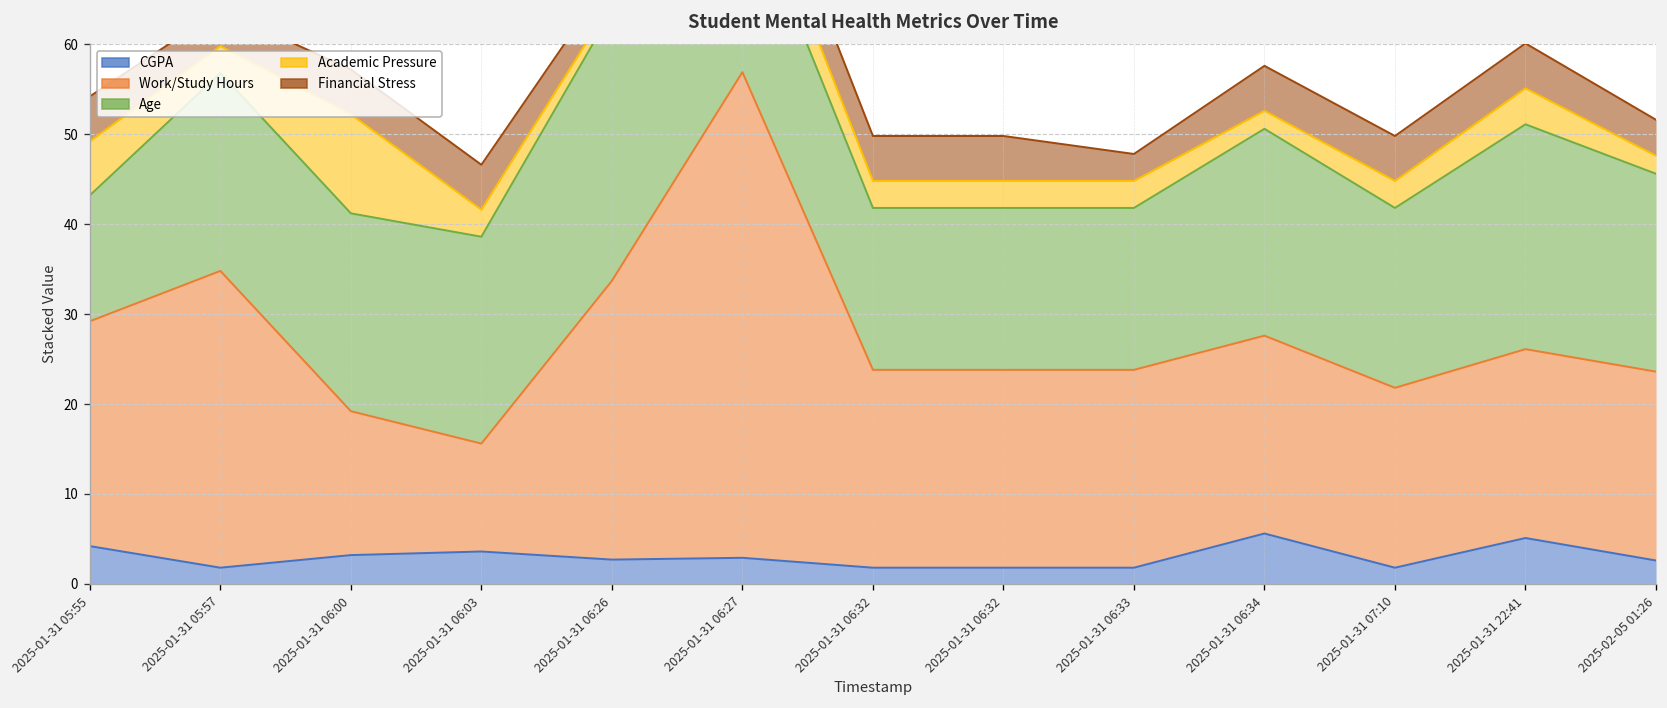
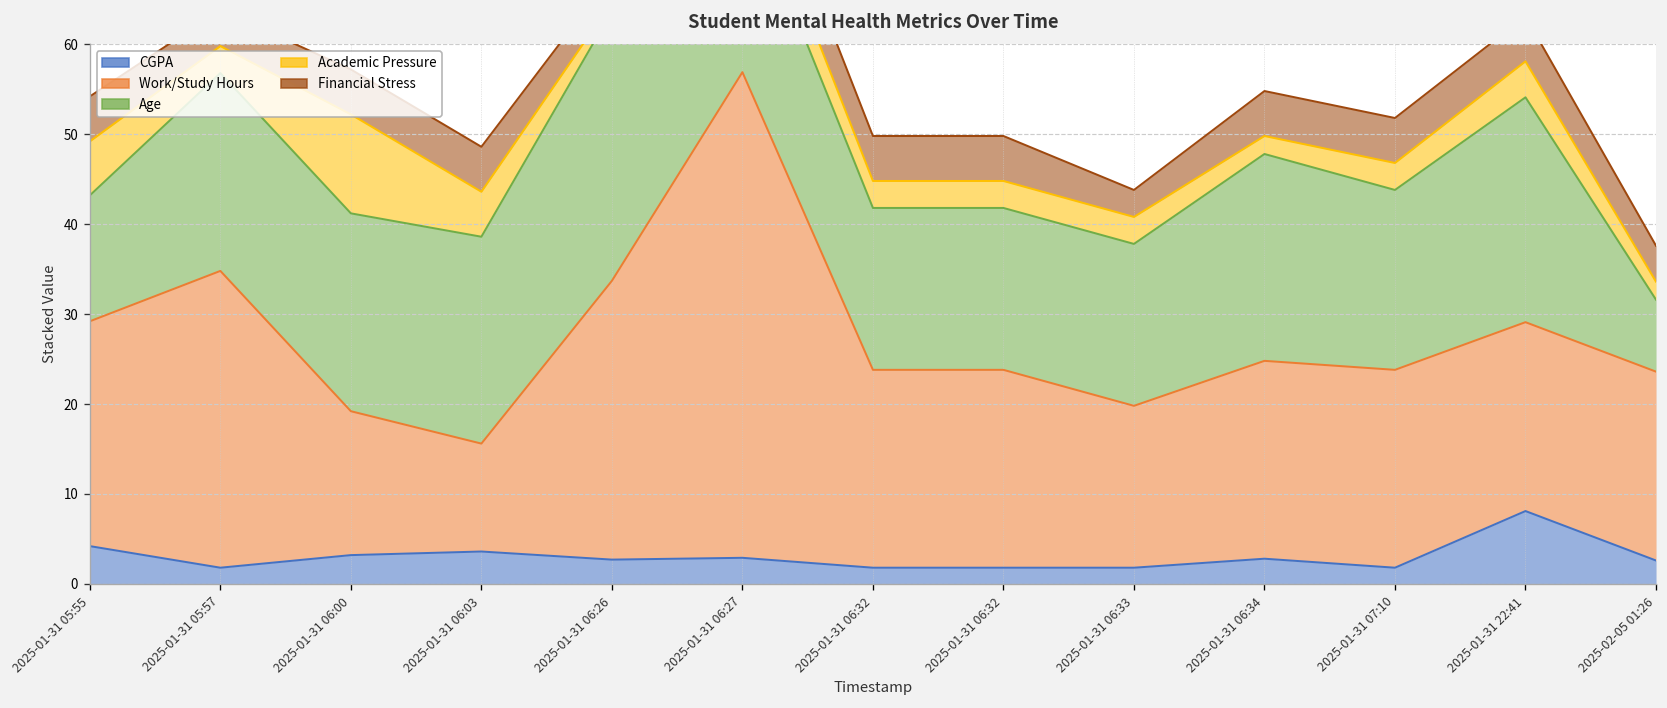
Academic Pressure, 2025-01-31 06:03: 3 -> 5
Work/Study Hours, 2025-01-31 06:33: 22 -> 18
CGPA, 2025-01-31 06:34: 6 -> 3
Work/Study Hours, 2025-01-31 07:10: 20 -> 22
CGPA, 2025-01-31 22:41: 5 -> 8
Age, 2025-02-05 01:26: 22 -> 8
